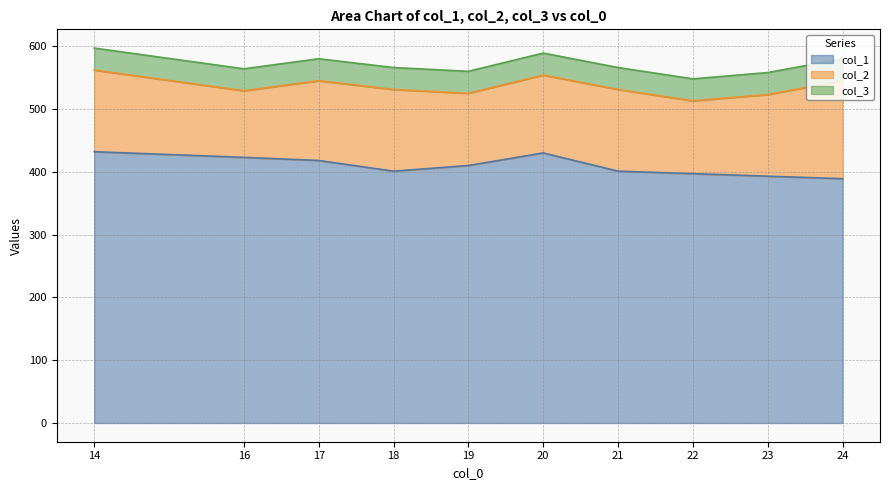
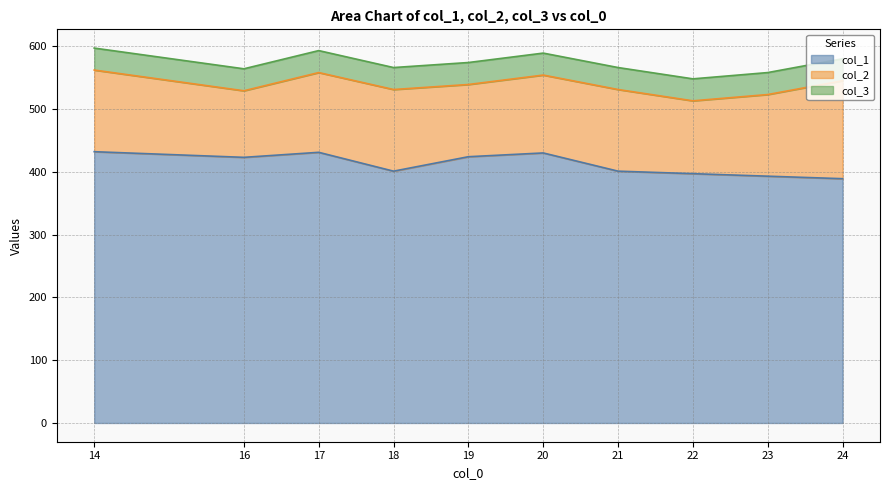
col_1, 17: 420 -> 430
col_1, 19: 410 -> 420
